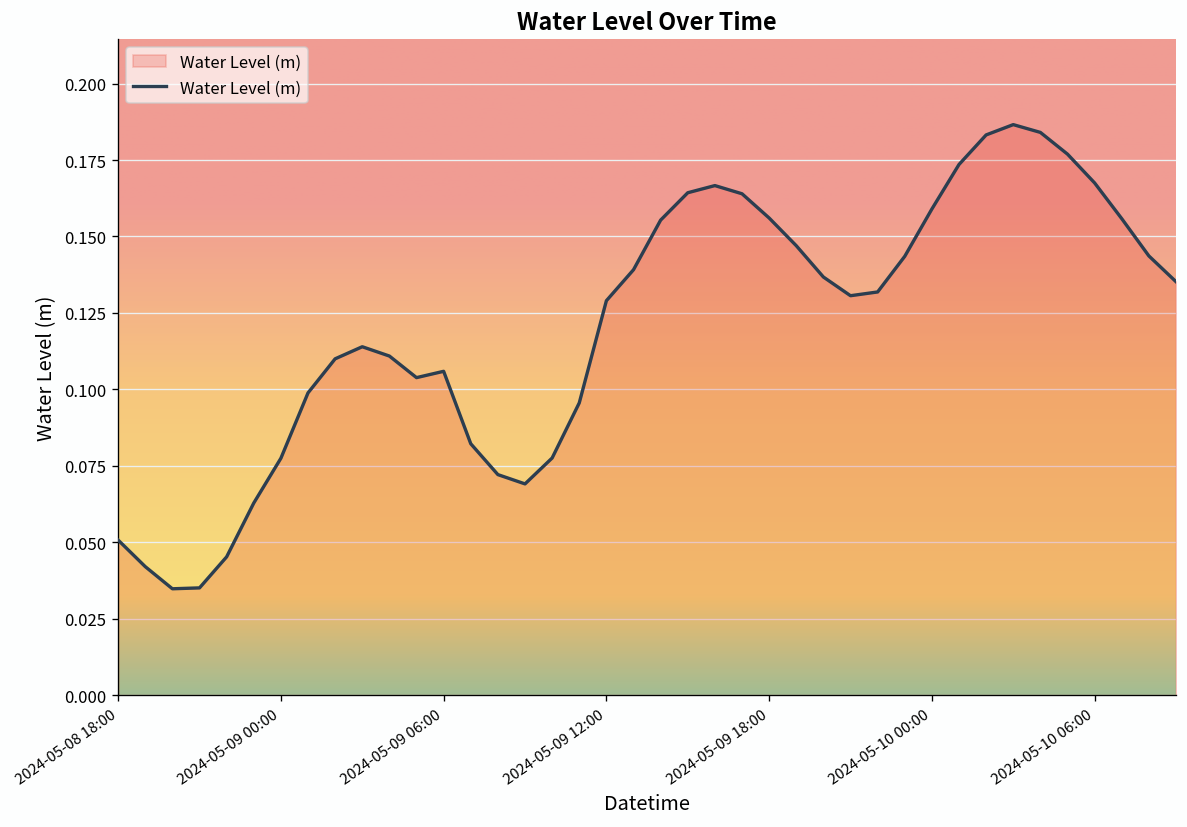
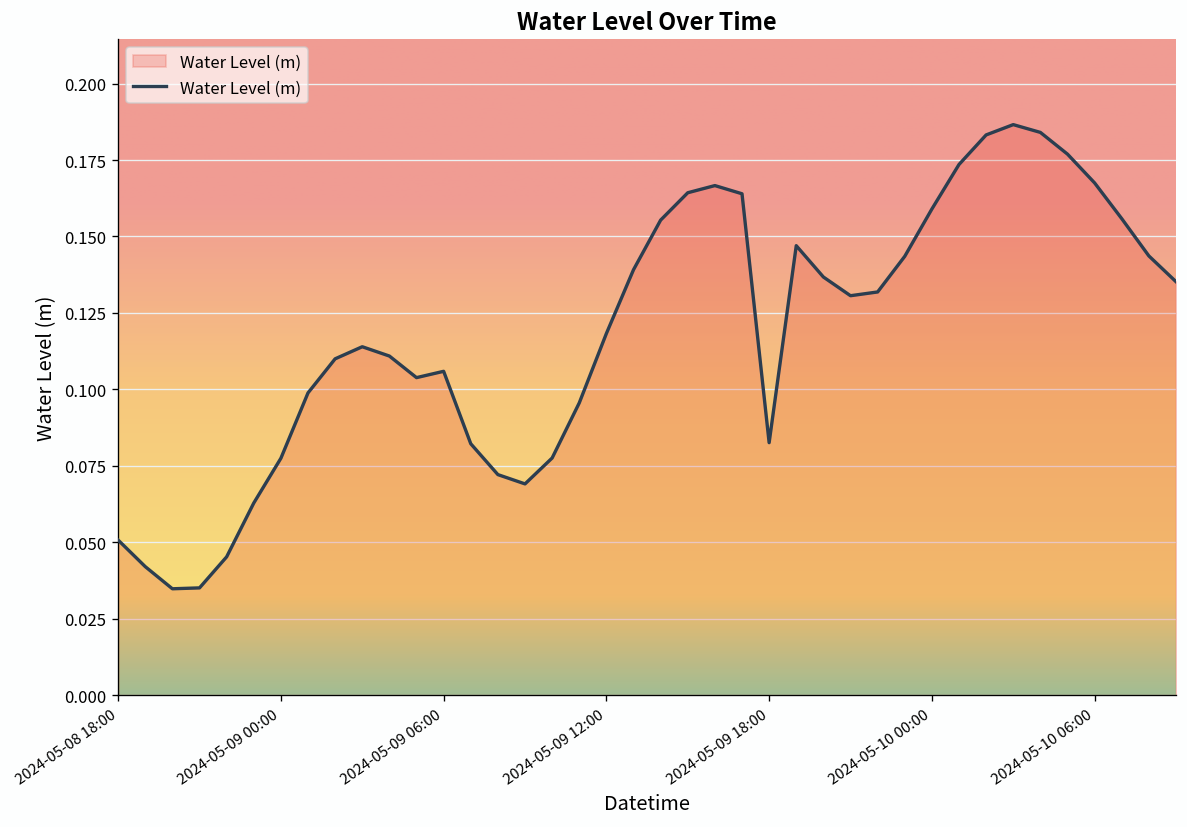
2024-05-09 12:00: 0.129 -> 0.118
2024-05-09 18:00: 0.156 -> 0.083
